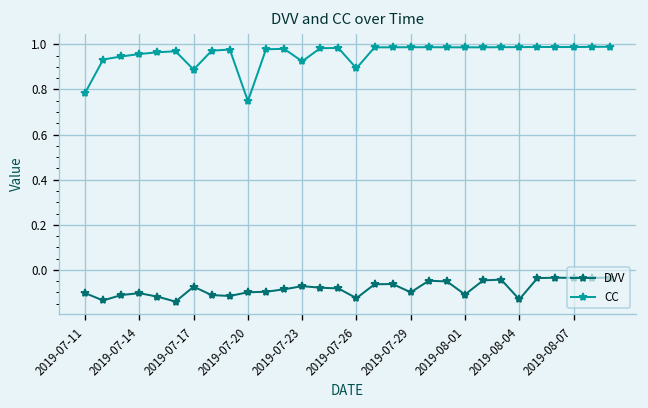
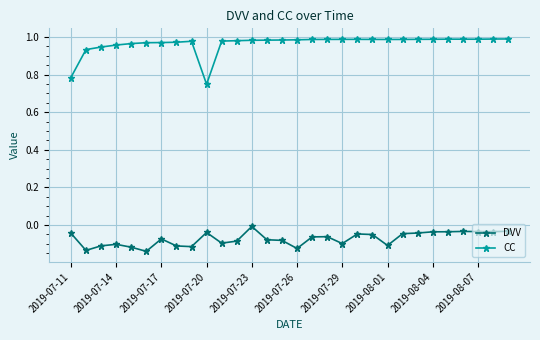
DVV, 2019-07-11: -0.10 -> -0.04
CC, 2019-07-17: 0.89 -> 0.97
DVV, 2019-07-20: -0.10 -> -0.04
DVV, 2019-07-23: -0.07 -> -0.01
CC, 2019-07-23: 0.92 -> 0.98
CC, 2019-07-26: 0.89 -> 0.98
DVV, 2019-08-04: -0.13 -> -0.04
